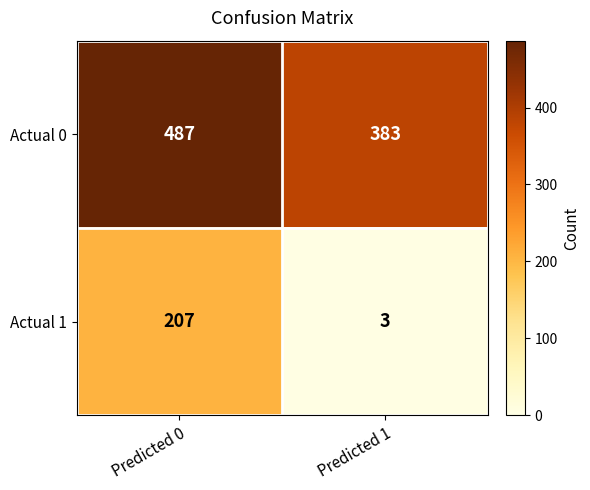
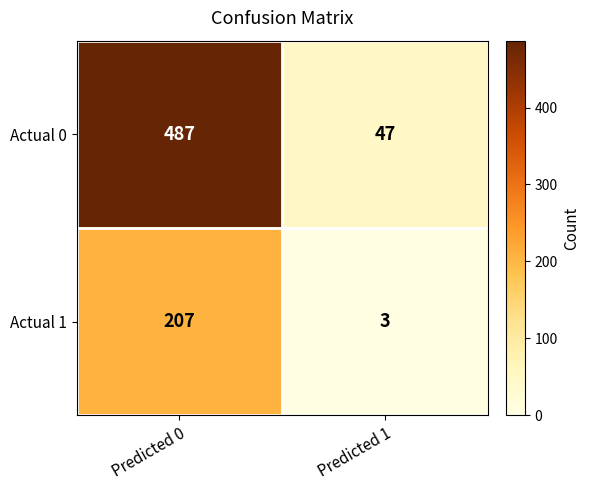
Actual 0, Predicted 1: 383 -> 47
